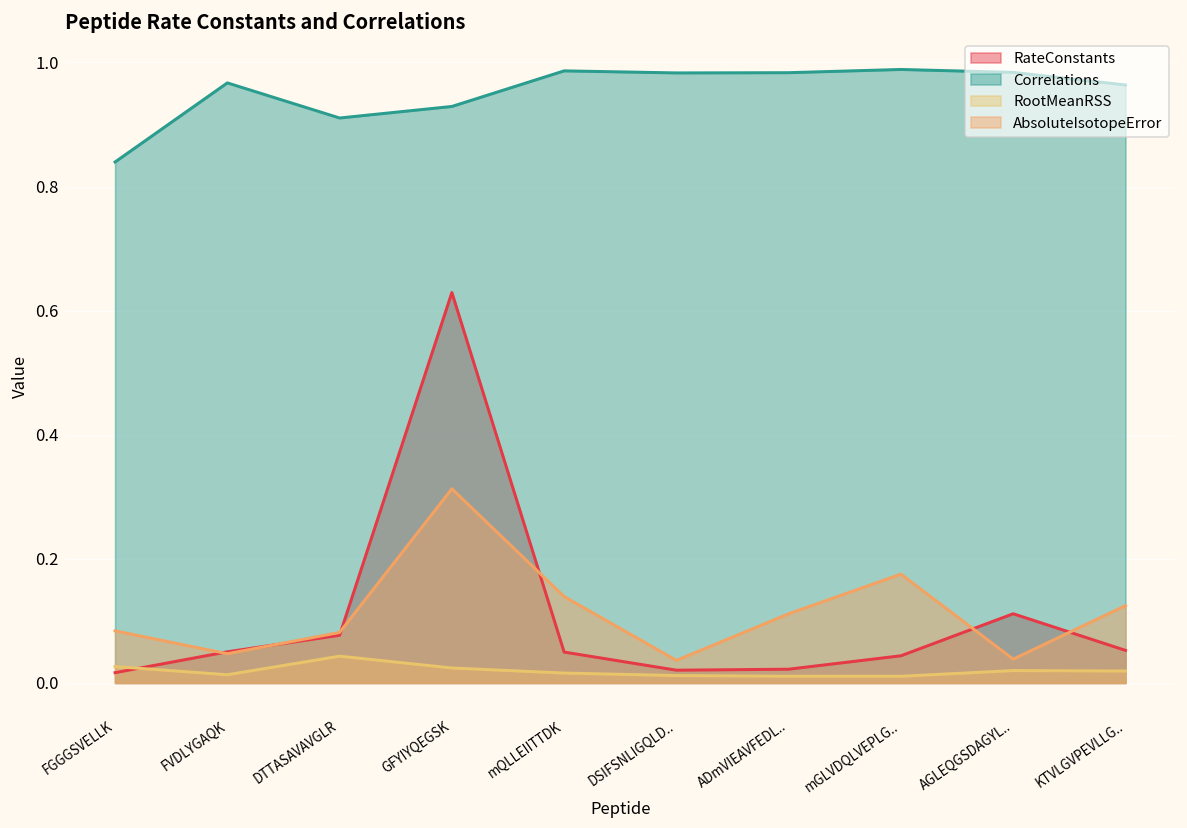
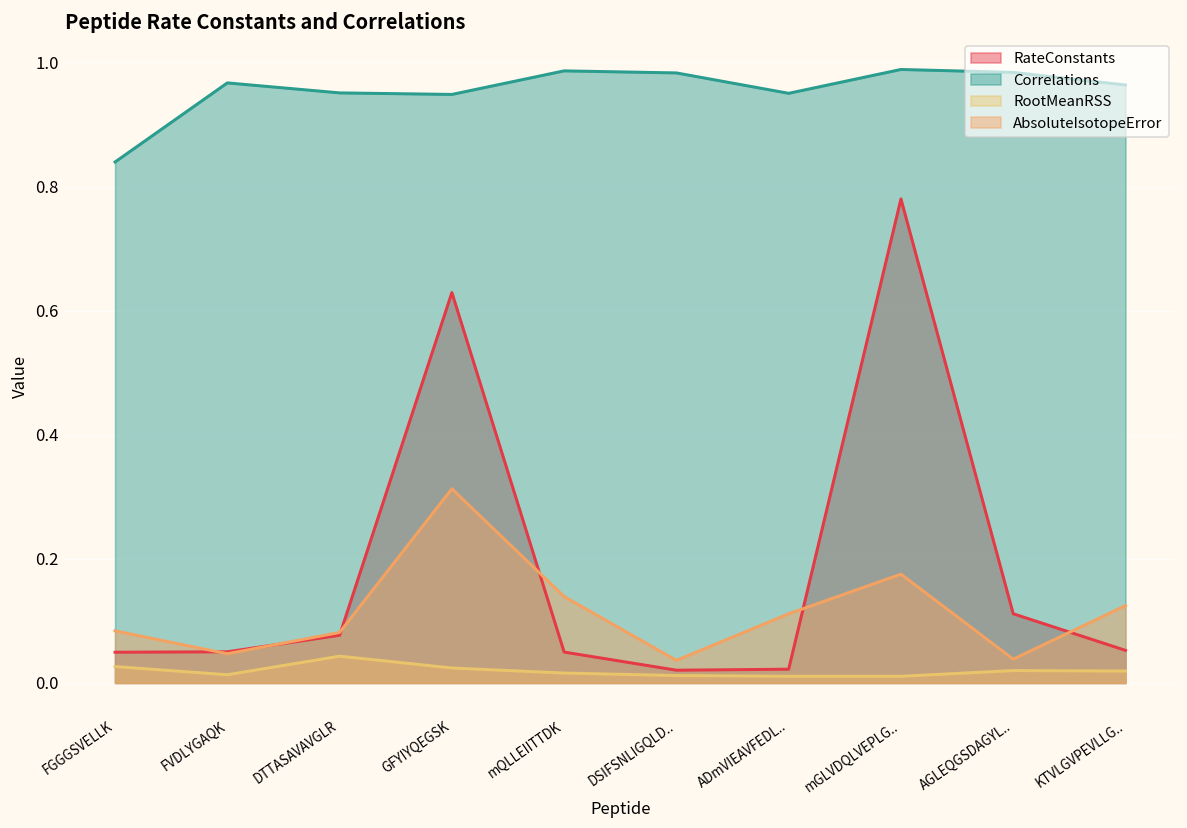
RateConstants, FGGGSVELLK: 0.02 -> 0.05
Correlations, DTTASAVAVGLR: 0.91 -> 0.95
Correlations, GFYIYQEGSK: 0.93 -> 0.95
Correlations, ADmVIEAVFEDL..: 0.98 -> 0.95
RateConstants, mGLVDQLVEPLG..: 0.04 -> 0.78
